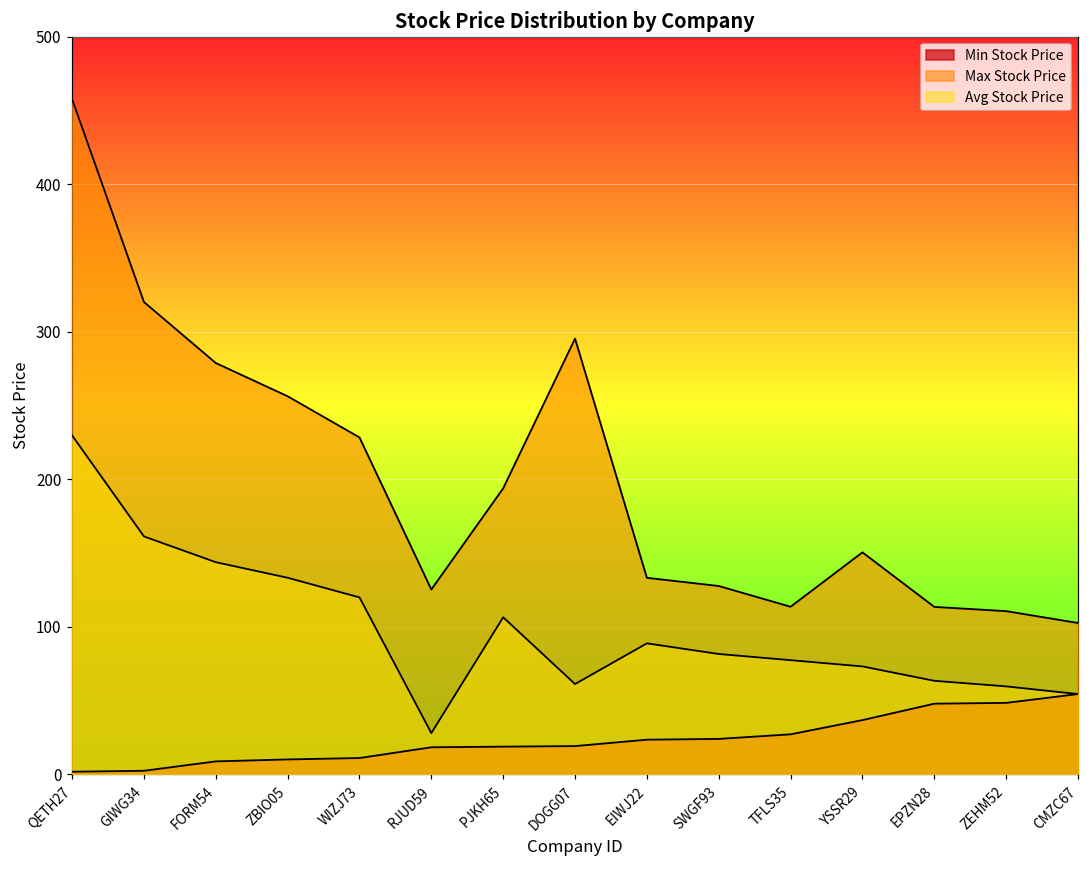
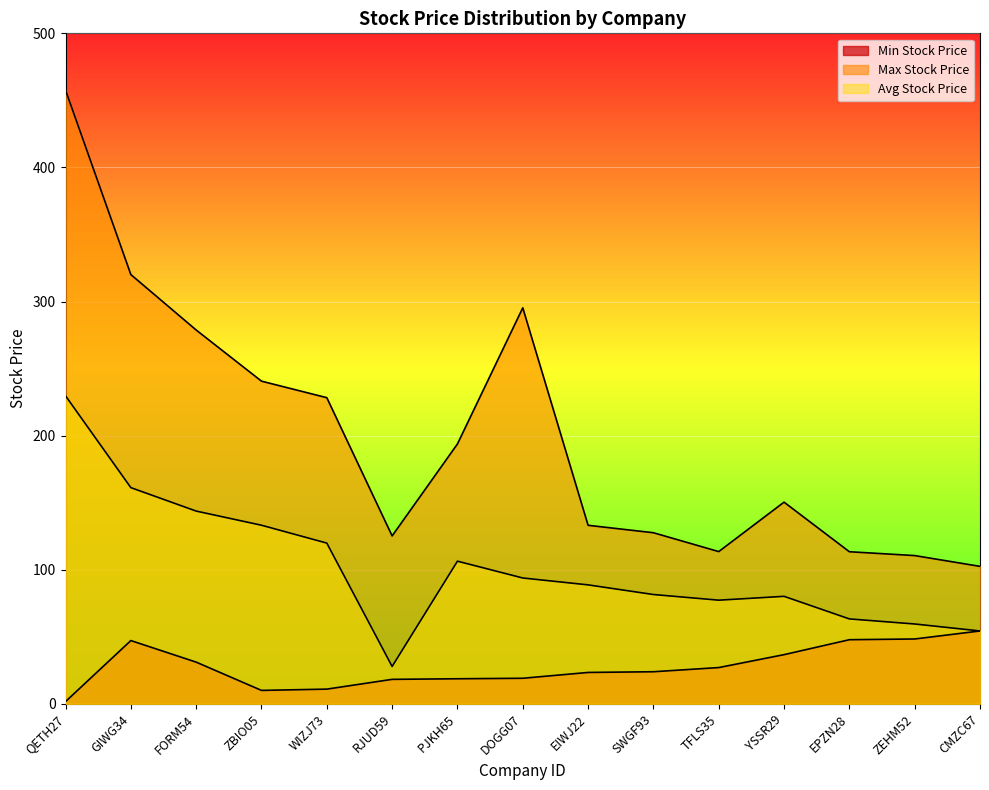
Min Stock Price, GIWG34: 2 -> 47
Min Stock Price, FORM54: 9 -> 31
Max Stock Price, ZBIO05: 256 -> 241
Avg Stock Price, DOGG07: 61 -> 94
Avg Stock Price, YSSR29: 73 -> 80
